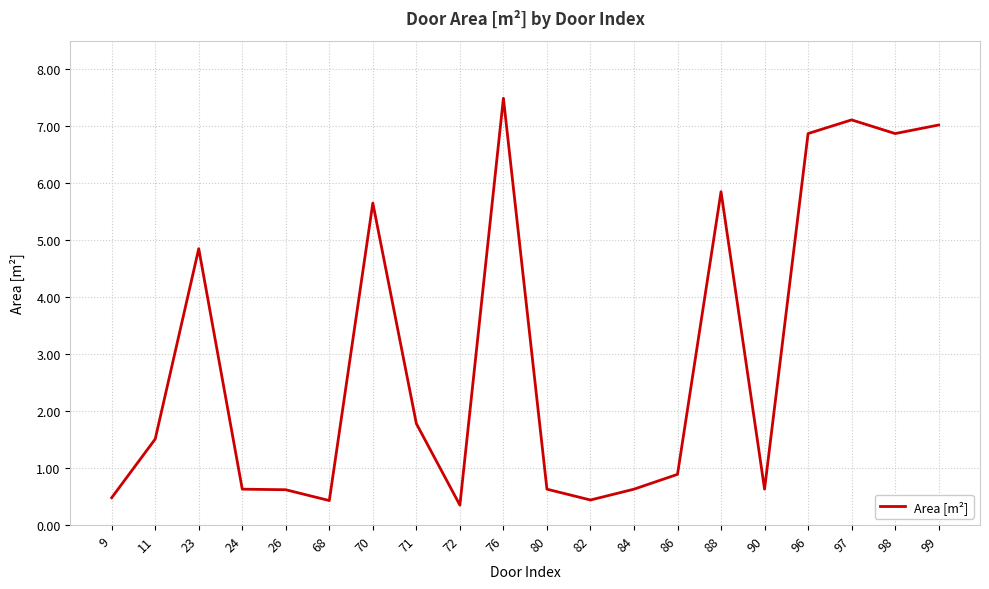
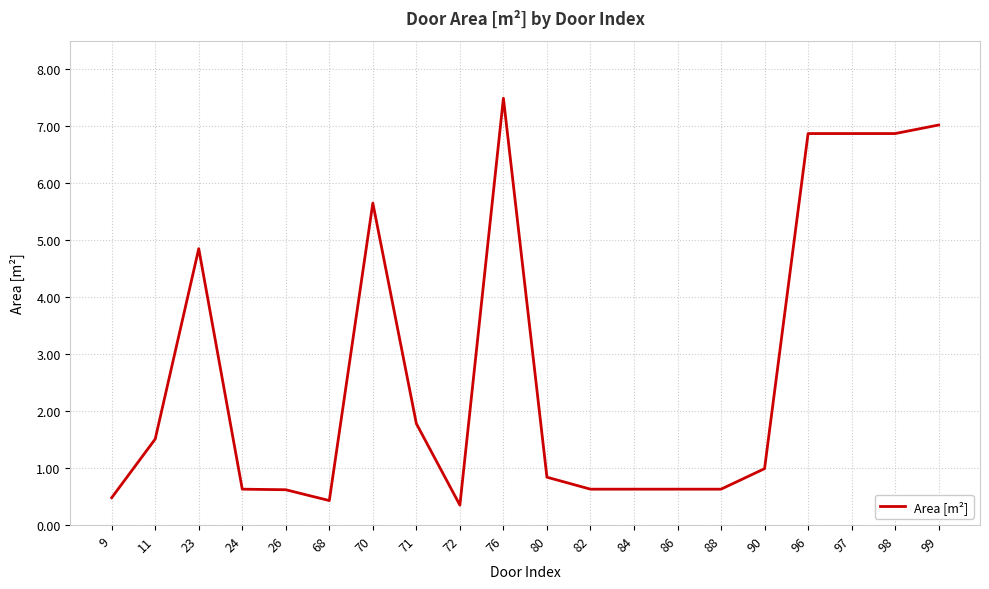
80: 0.6 -> 0.8
82: 0.4 -> 0.6
86: 0.9 -> 0.6
88: 5.9 -> 0.6
90: 0.6 -> 1.0
97: 7.1 -> 6.9
